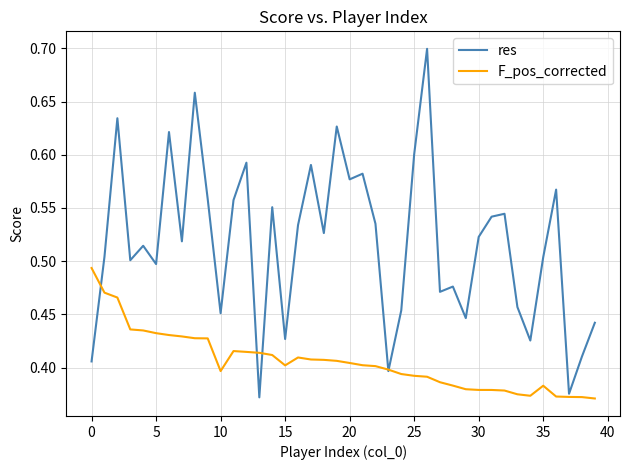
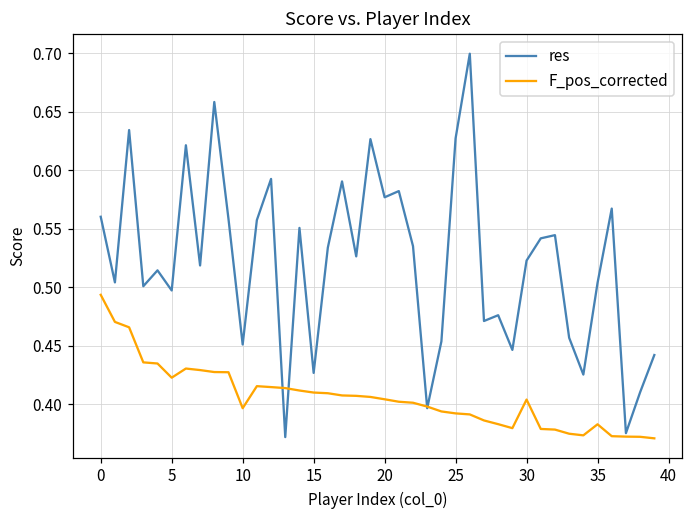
res, 0: 0.406 -> 0.560
F_pos_corrected, 5: 0.432 -> 0.423
F_pos_corrected, 15: 0.402 -> 0.410
res, 25: 0.600 -> 0.627
F_pos_corrected, 30: 0.379 -> 0.404
